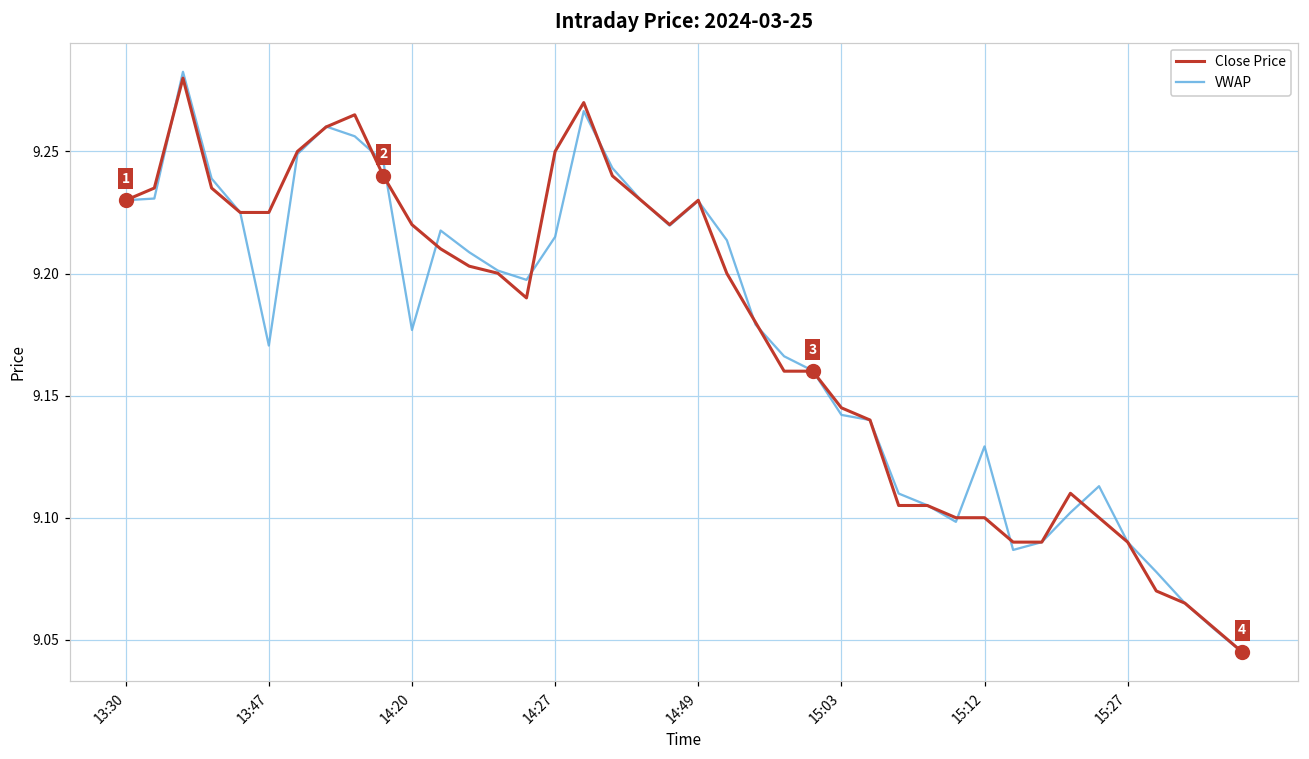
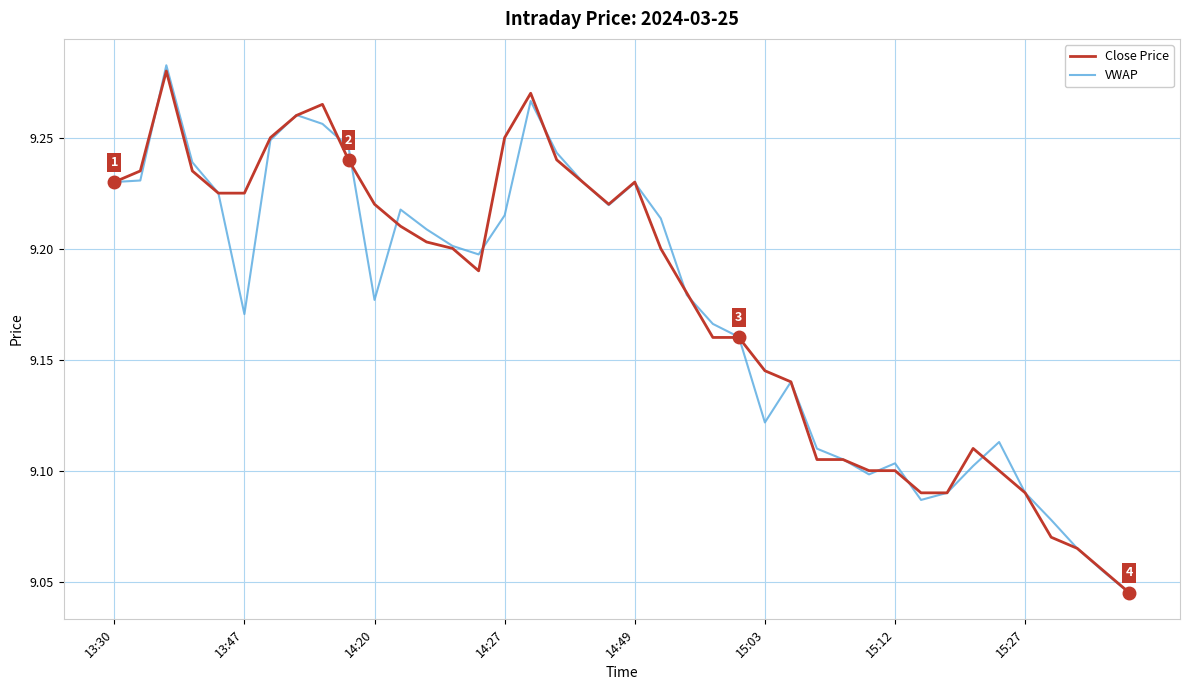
VWAP, 15:03: 9.142 -> 9.122
VWAP, 15:12: 9.129 -> 9.103
